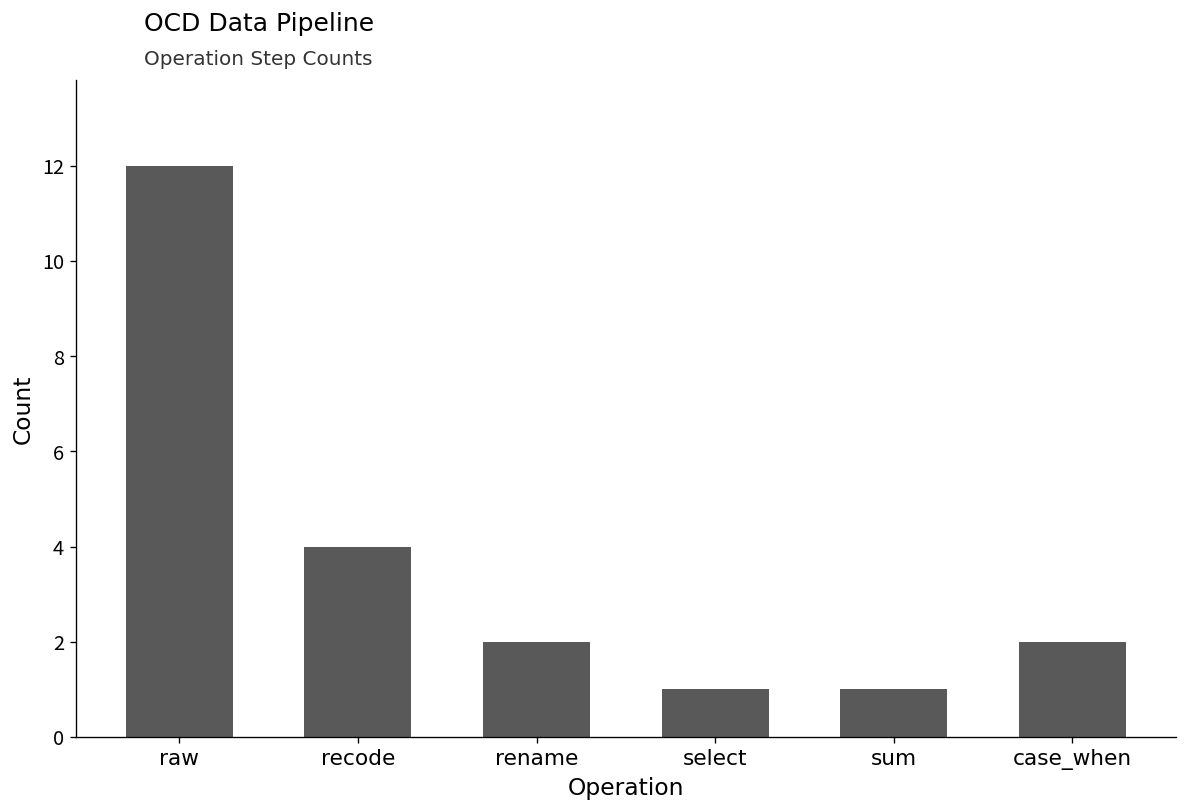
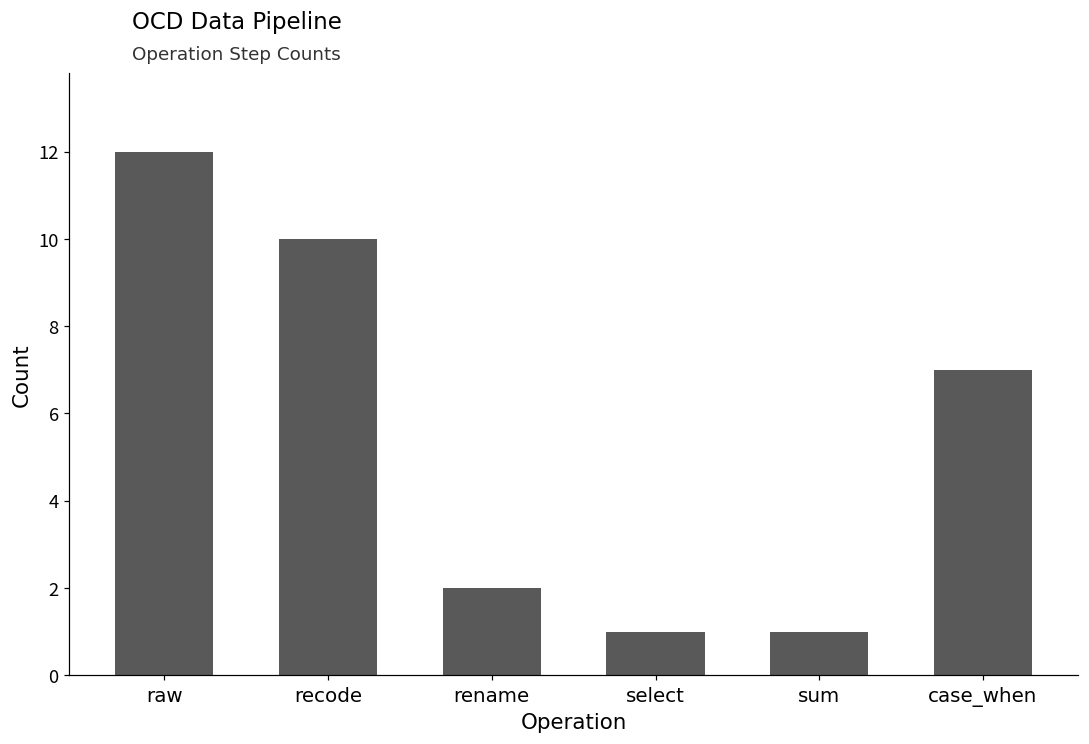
recode: 4 -> 10
case_when: 2 -> 7
